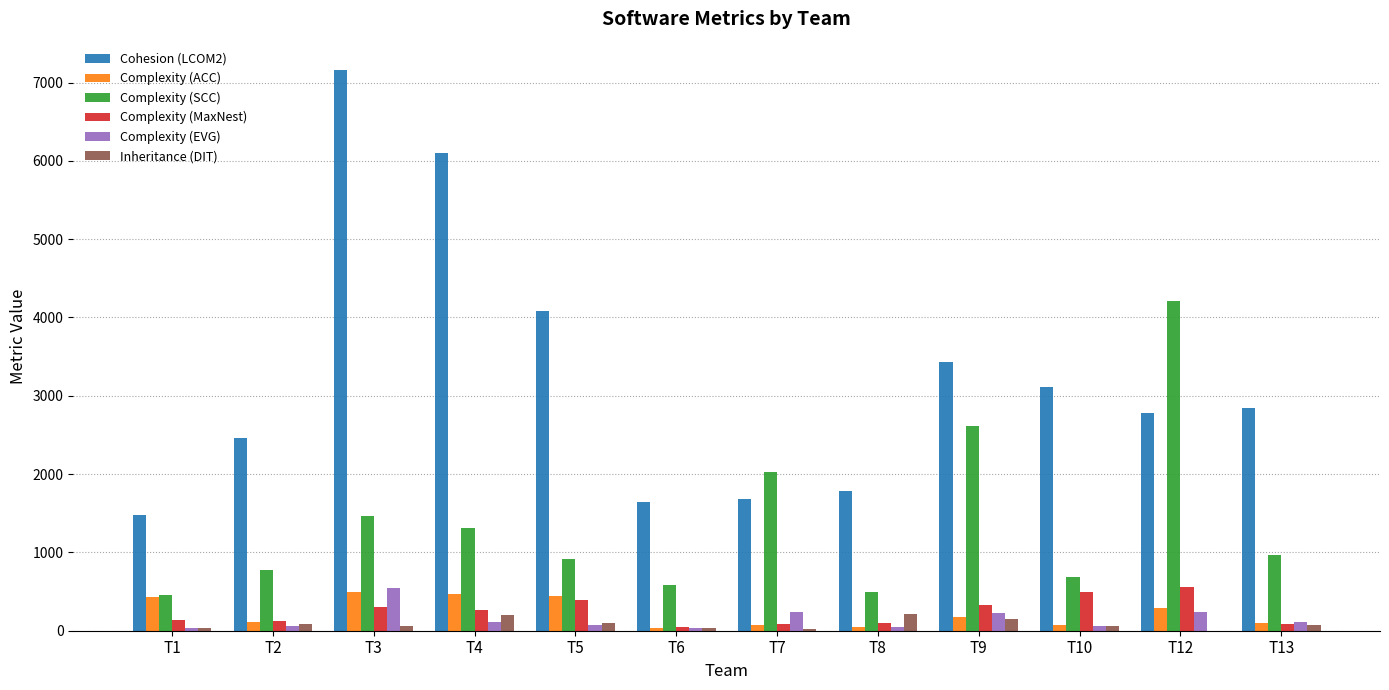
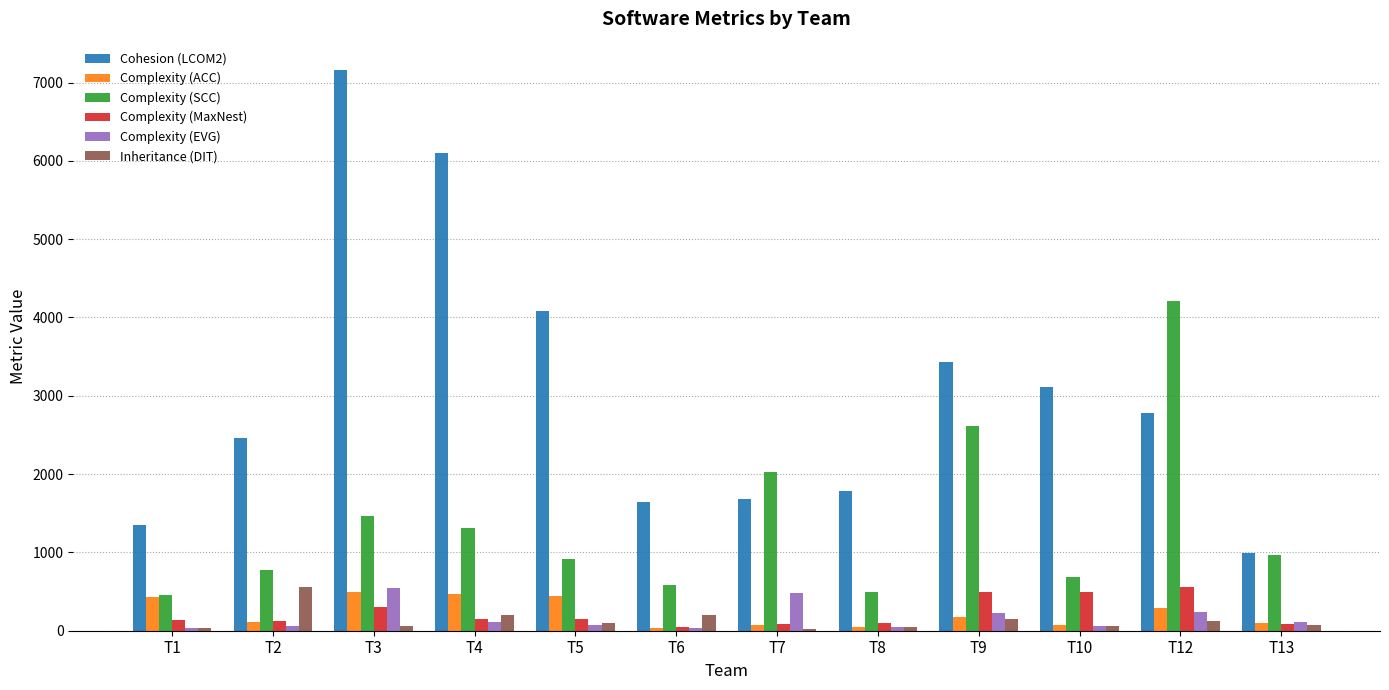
Cohesion (LCOM2), T1: 1500 -> 1400
Inheritance (DIT), T2: 100 -> 600
Complexity (MaxNest), T4: 300 -> 200
Complexity (MaxNest), T5: 400 -> 100
Inheritance (DIT), T6: 0 -> 200
Complexity (EVG), T7: 200 -> 500
Inheritance (DIT), T8: 200 -> 0
Complexity (MaxNest), T9: 300 -> 500
Inheritance (DIT), T12: 0 -> 100
Cohesion (LCOM2), T13: 2800 -> 1000
